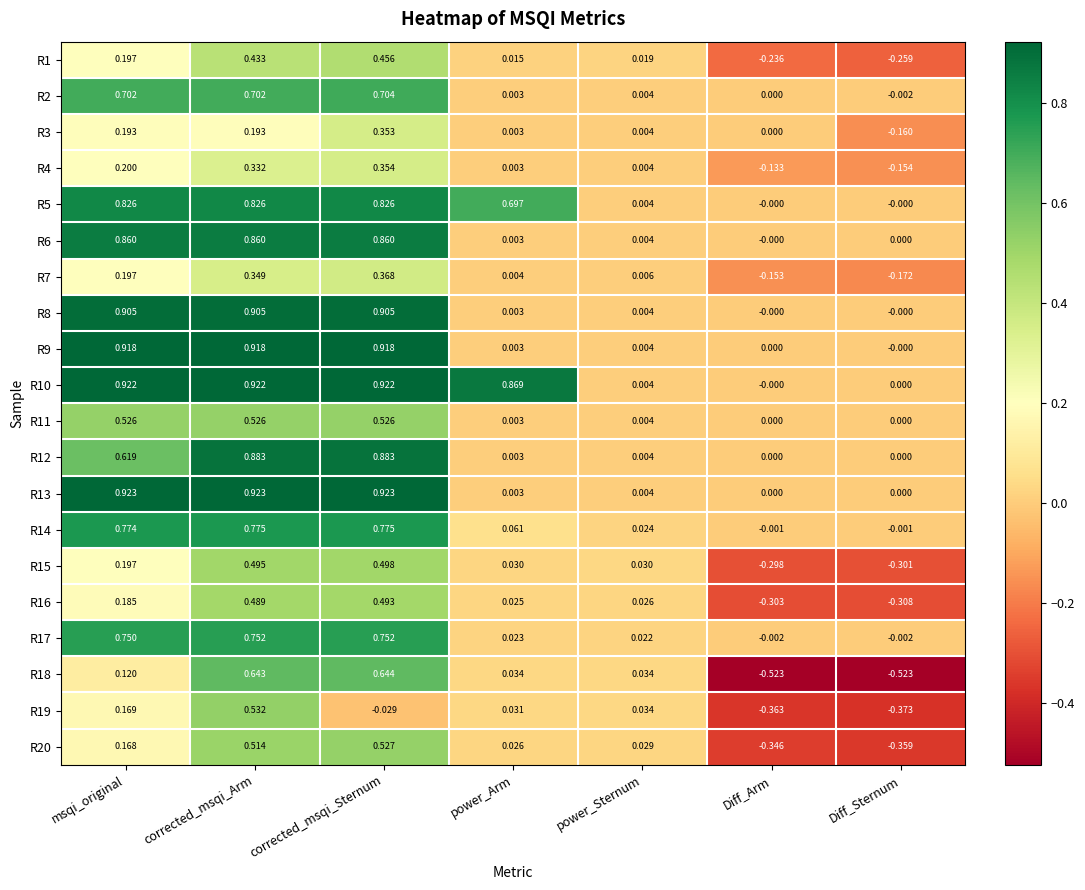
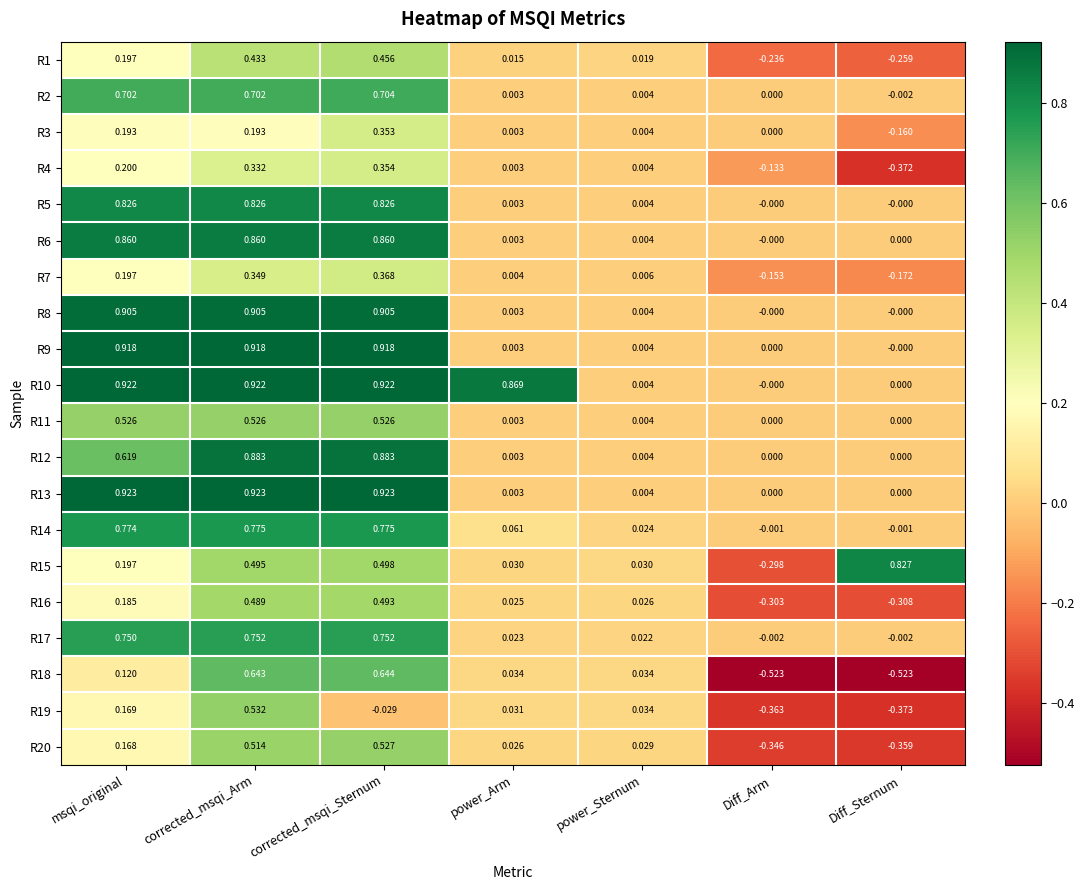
R4, Diff_Sternum: -0.154 -> -0.372
R5, power_Arm: 0.697 -> 0.003
R15, Diff_Sternum: -0.301 -> 0.827
